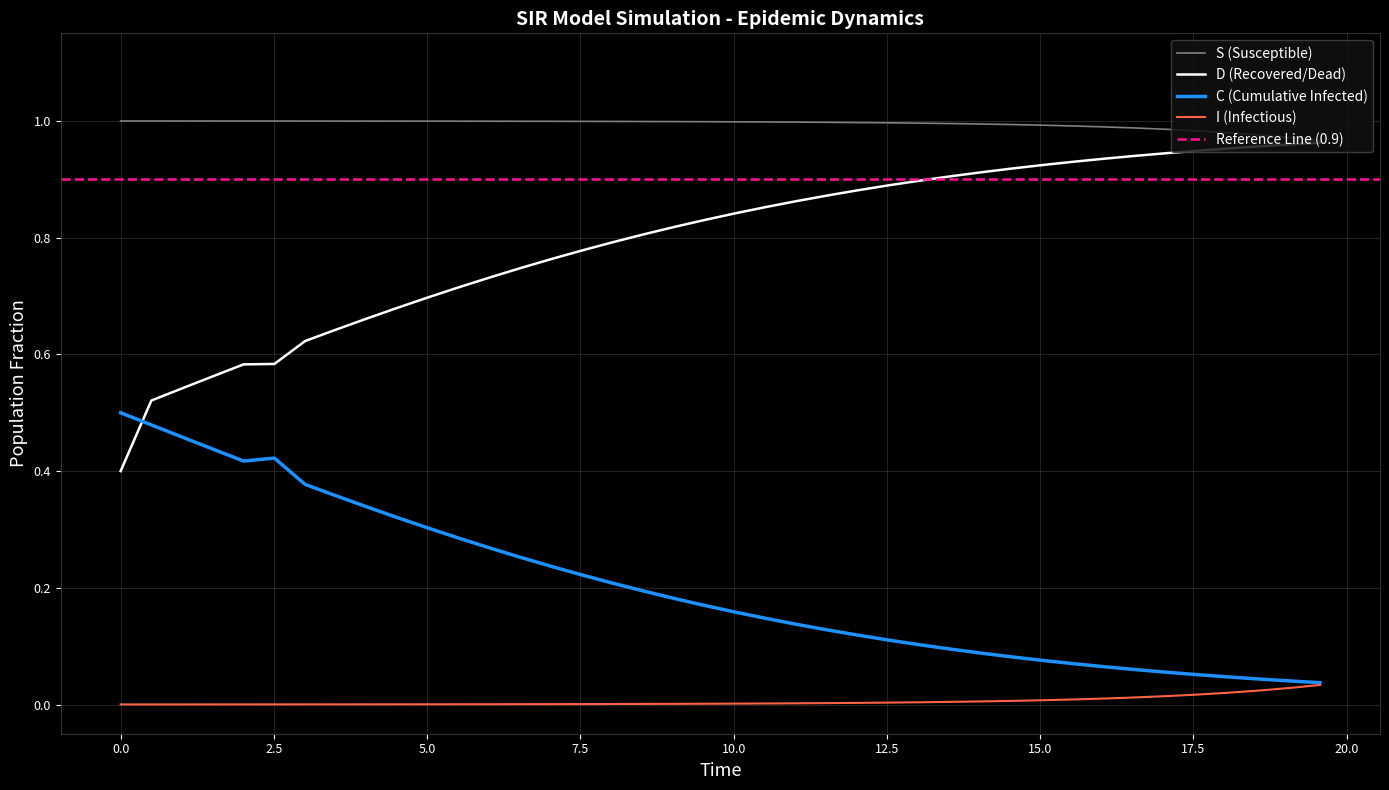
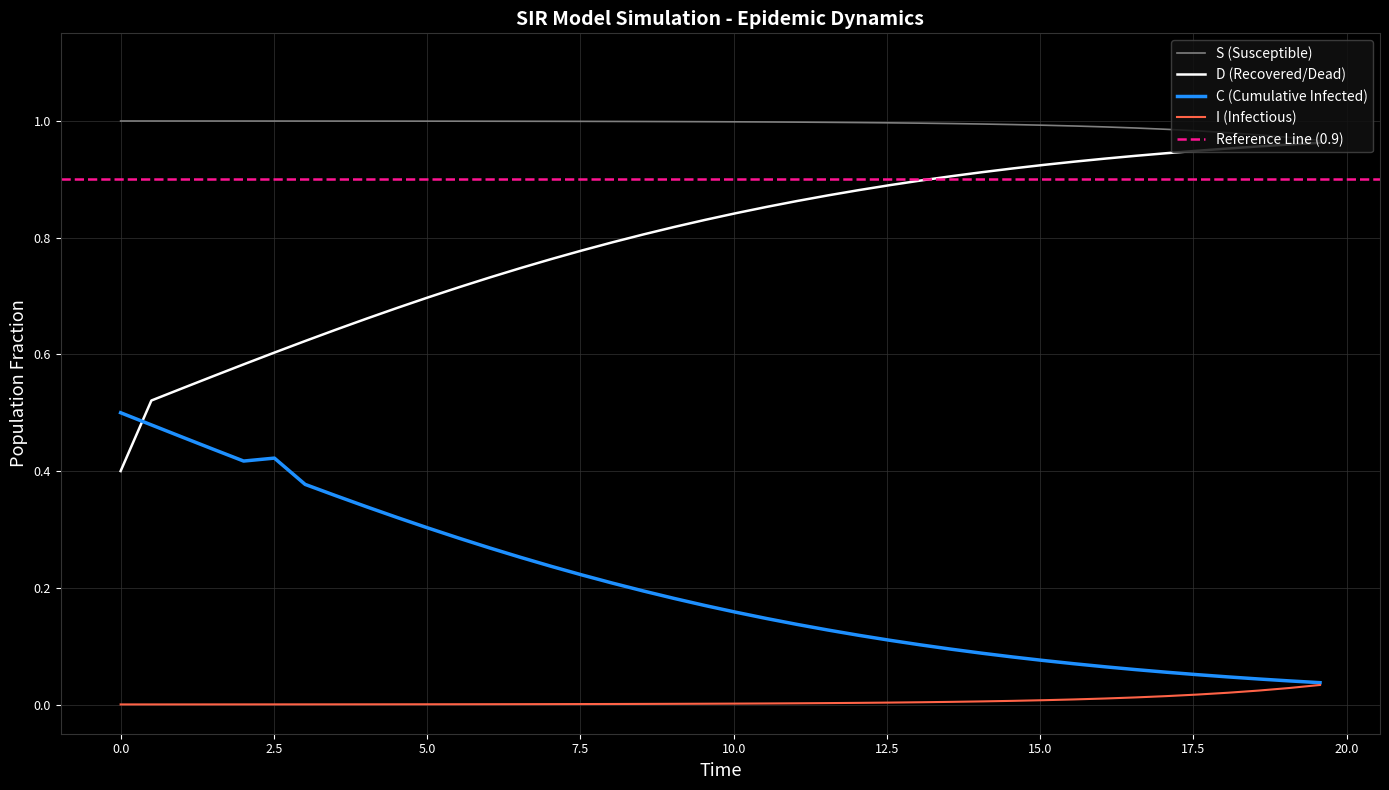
D (Recovered/Dead), 2.5: 0.58 -> 0.60
